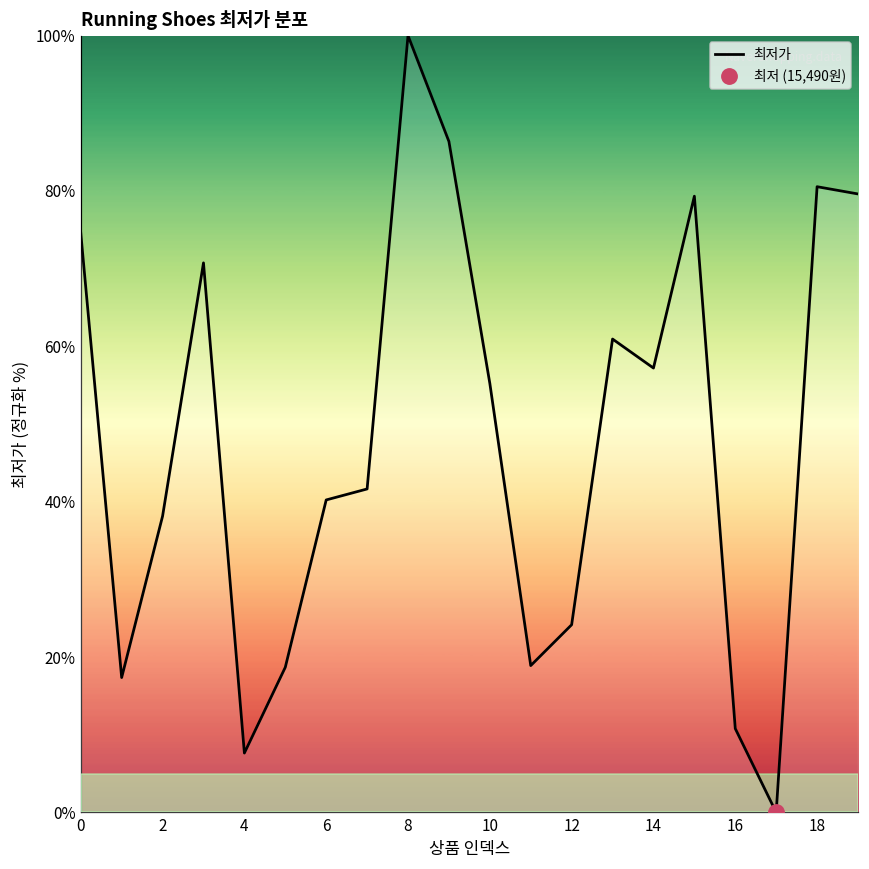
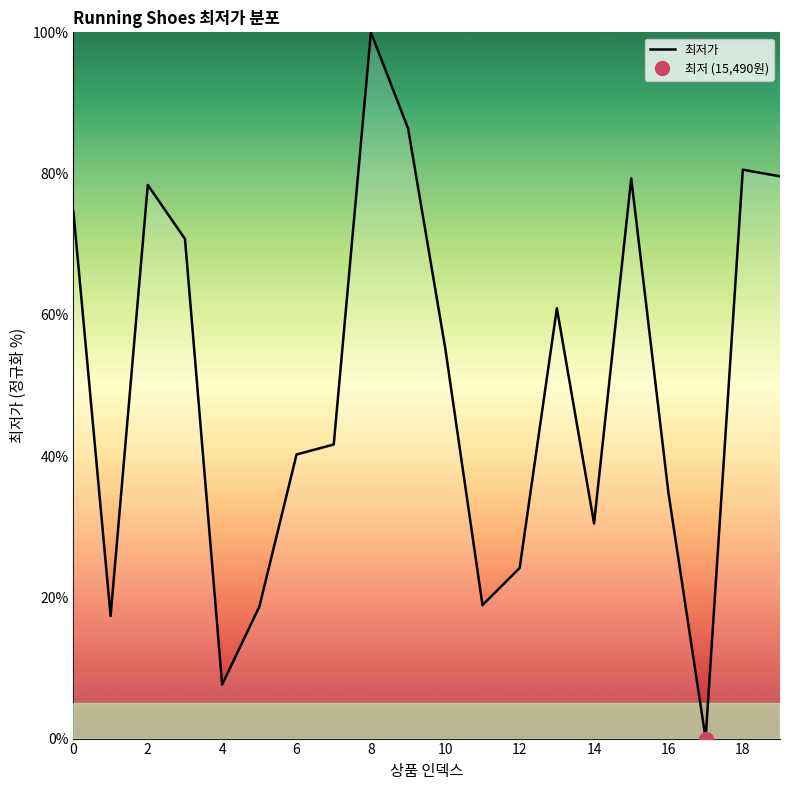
최저가, 2: 38% -> 78%
최저가, 14: 57% -> 30%
최저가, 16: 11% -> 35%
